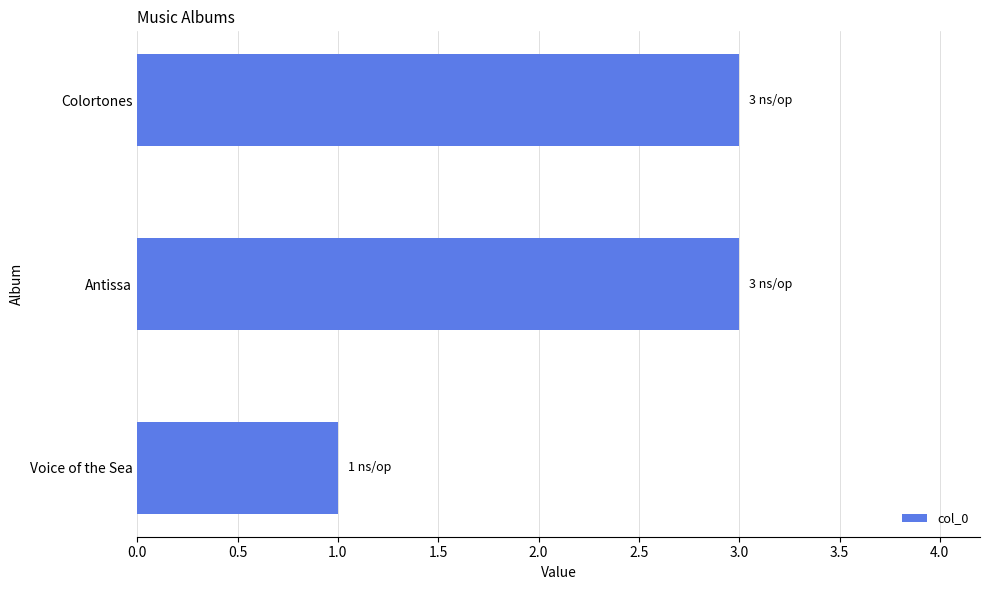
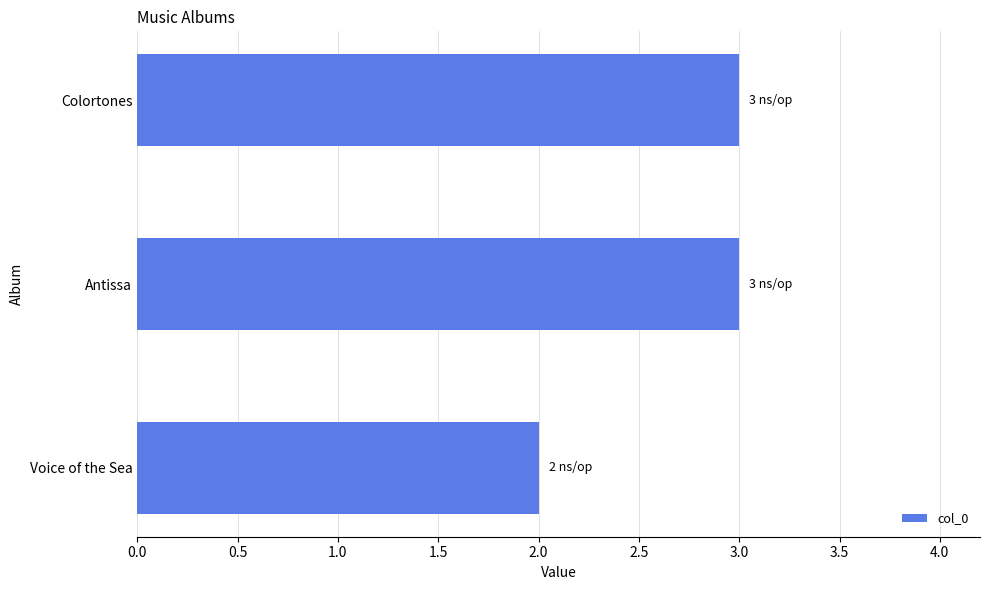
Voice of the Sea: 1 -> 2
